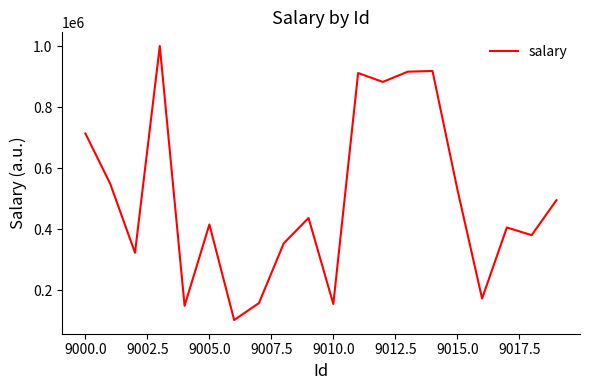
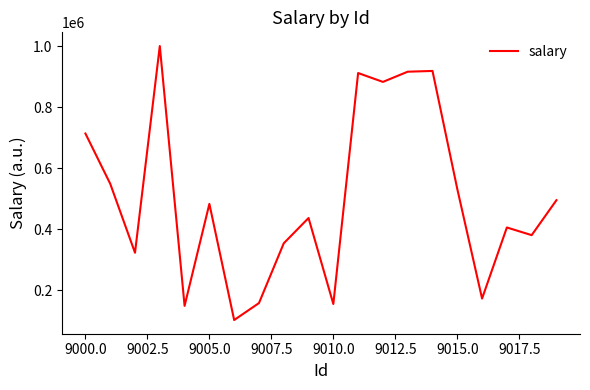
9005.0: 420000 -> 480000
